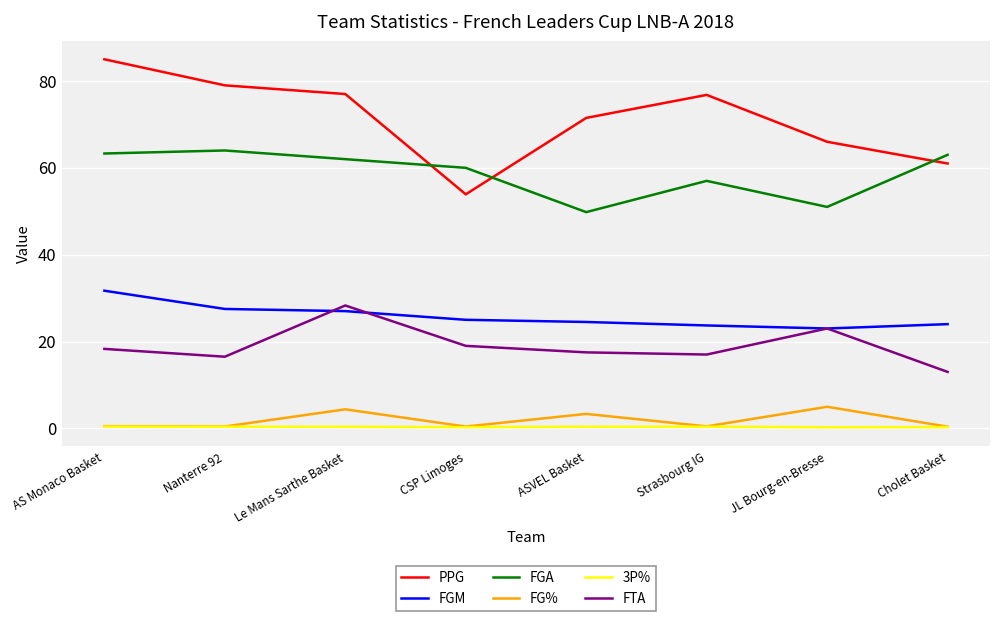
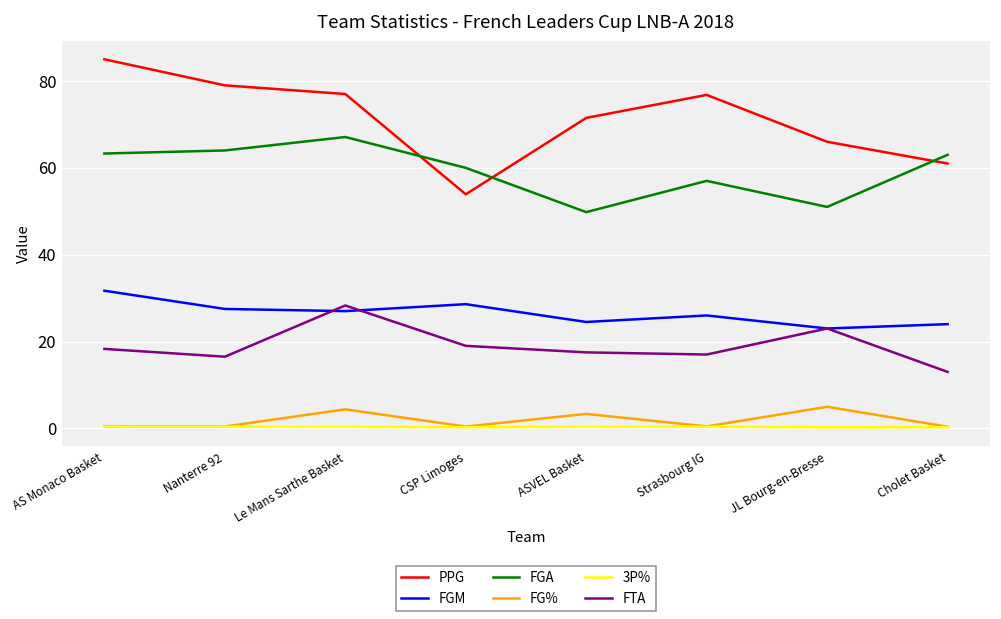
FGA, Le Mans Sarthe Basket: 62 -> 67
FGM, CSP Limoges: 25 -> 29
FGM, Strasbourg IG: 24 -> 26
